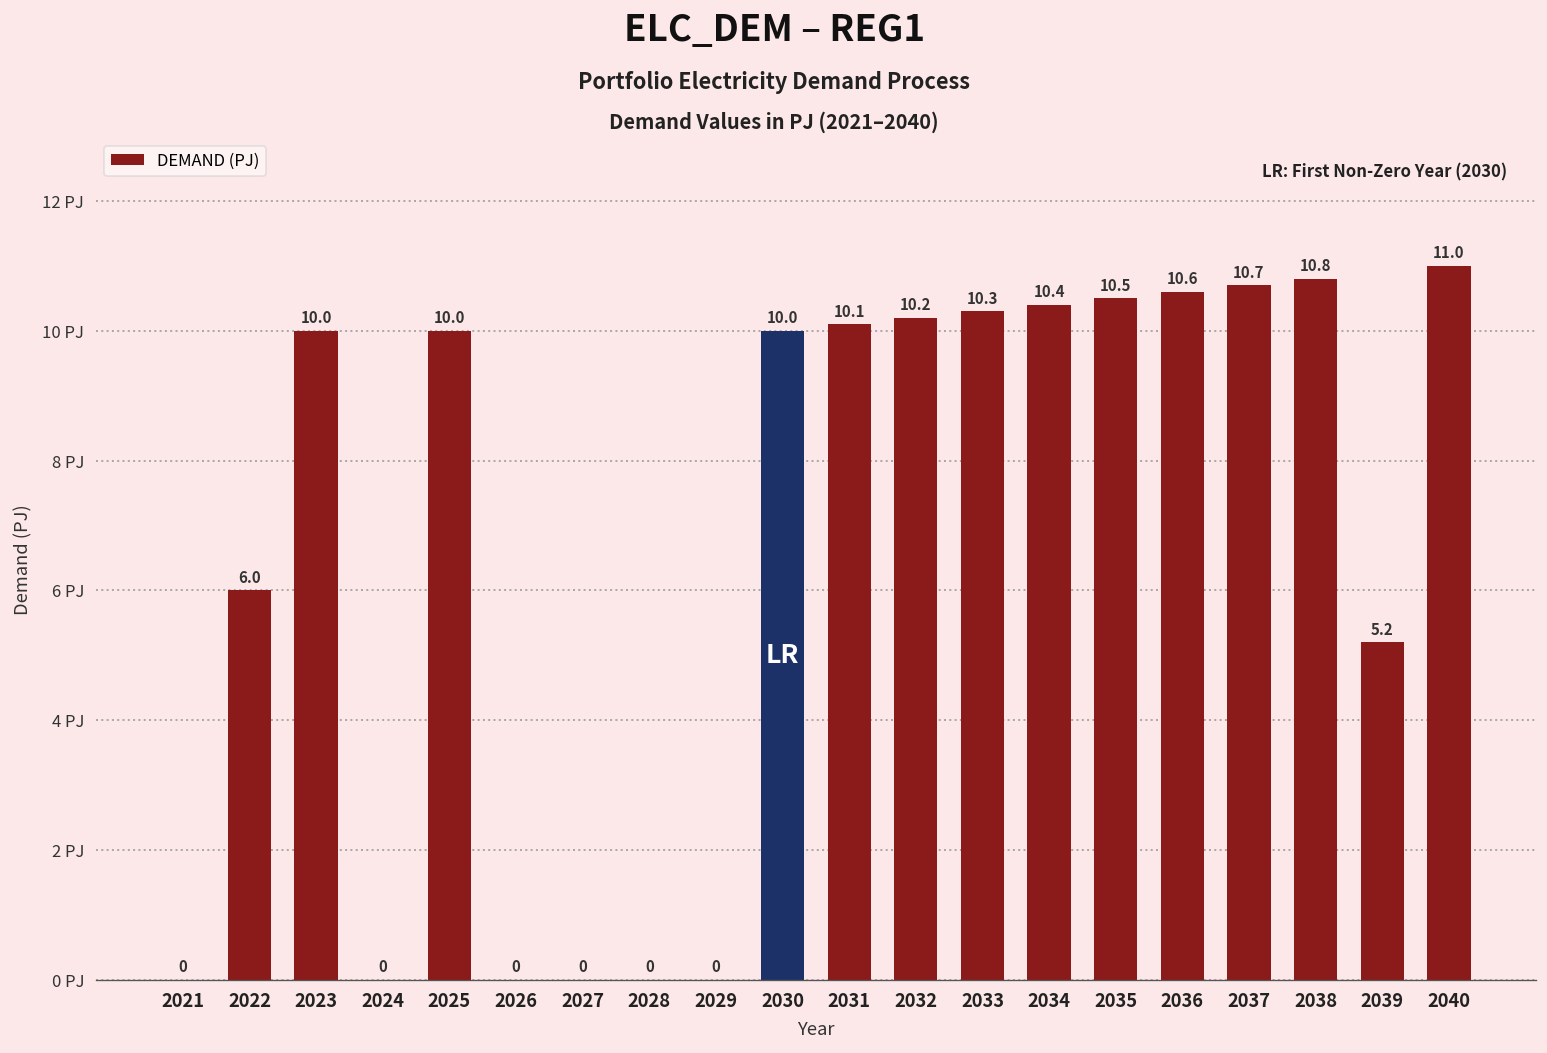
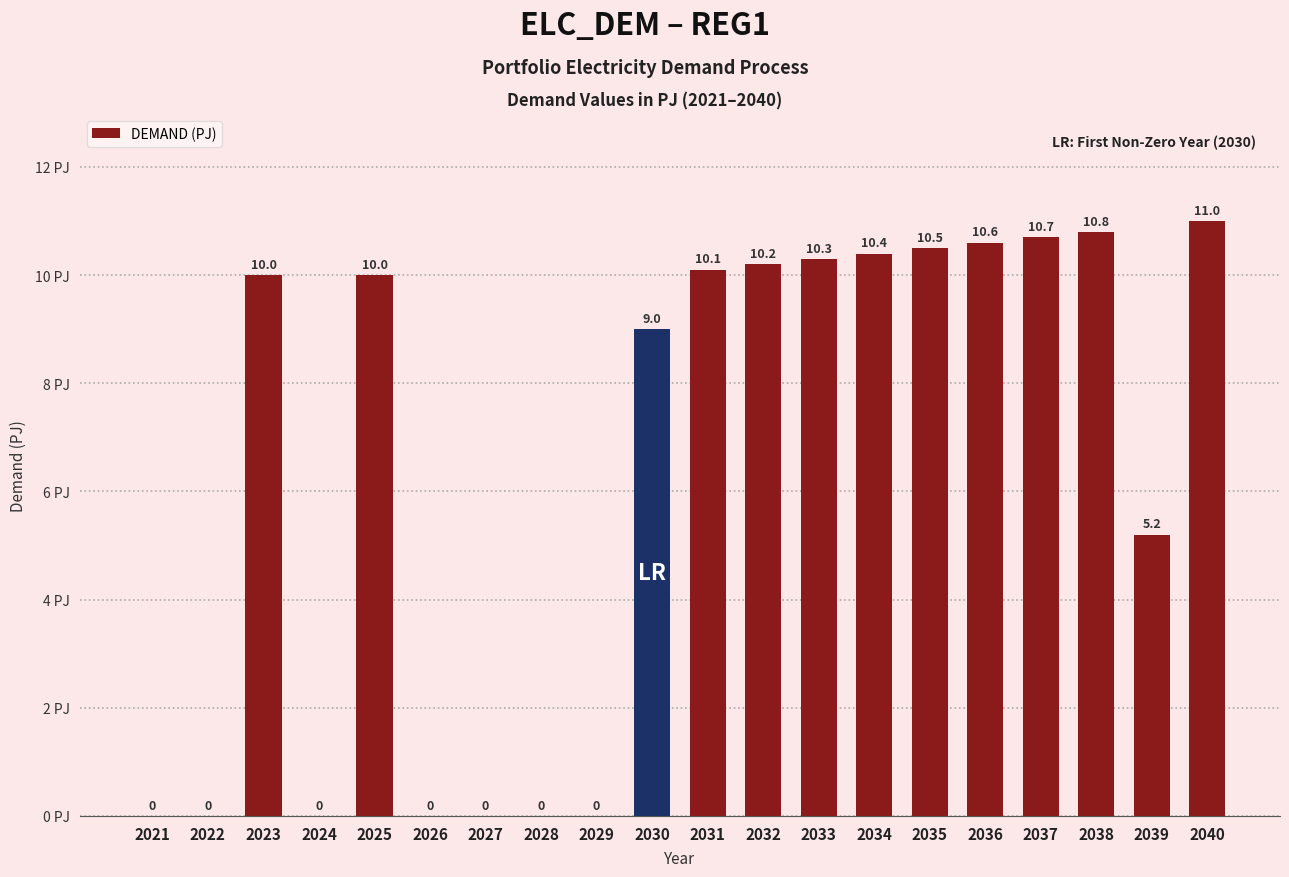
2022: 6.0 -> 0
2030: 10.0 -> 9.0
